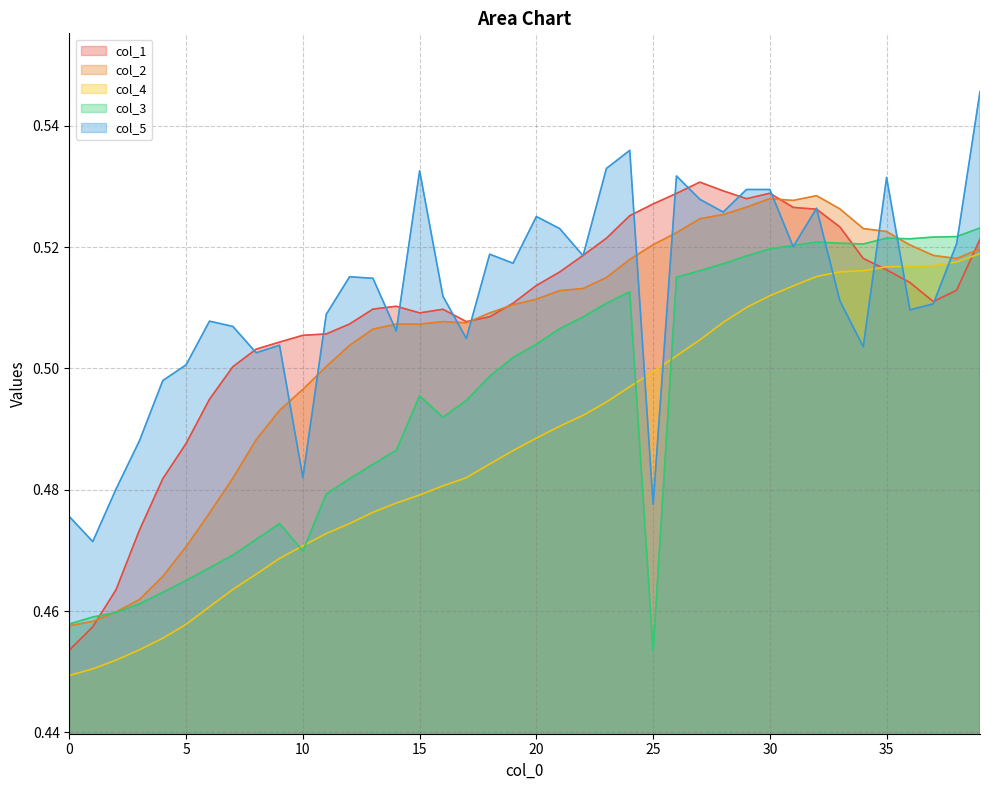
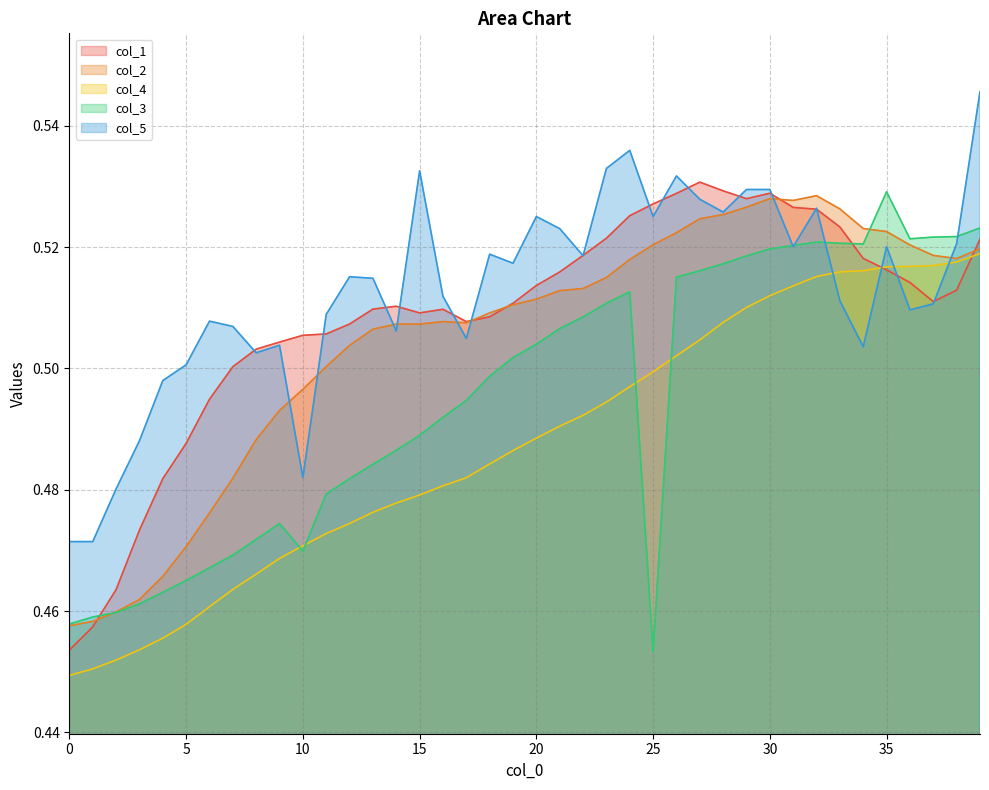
col_5, 0: 0.476 -> 0.471
col_3, 15: 0.495 -> 0.489
col_5, 25: 0.478 -> 0.525
col_3, 35: 0.521 -> 0.529
col_5, 35: 0.531 -> 0.520
